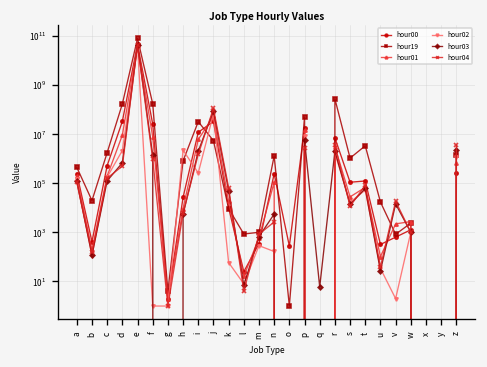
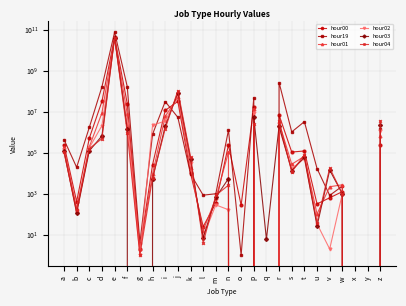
hour02, f: 1 -> 3000000
hour02, i: 300000 -> 4000000
hour02, k: 60 -> 30000
